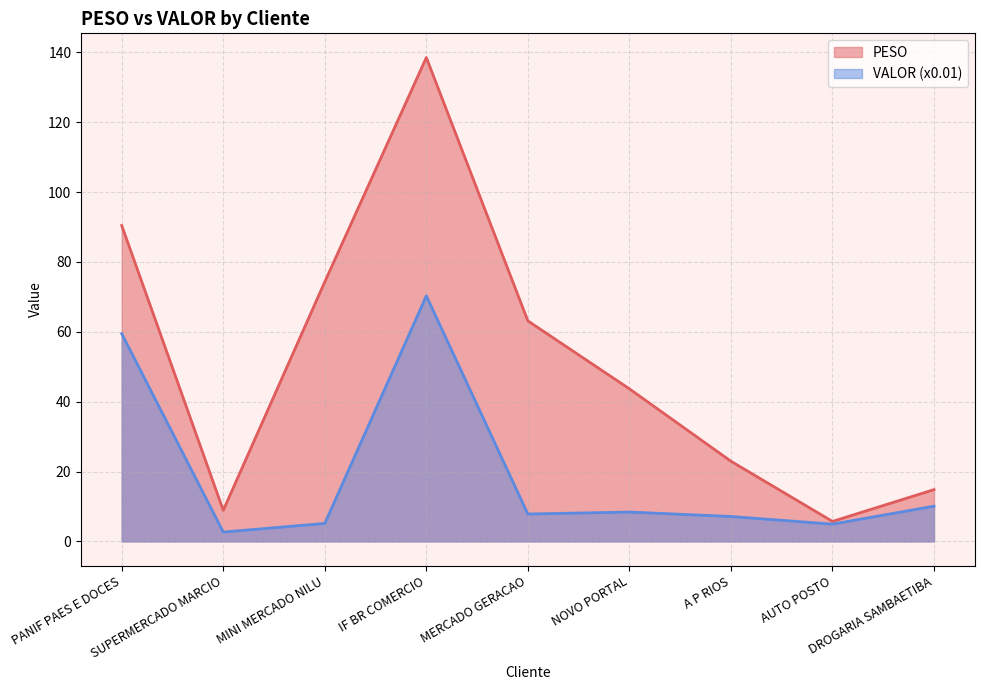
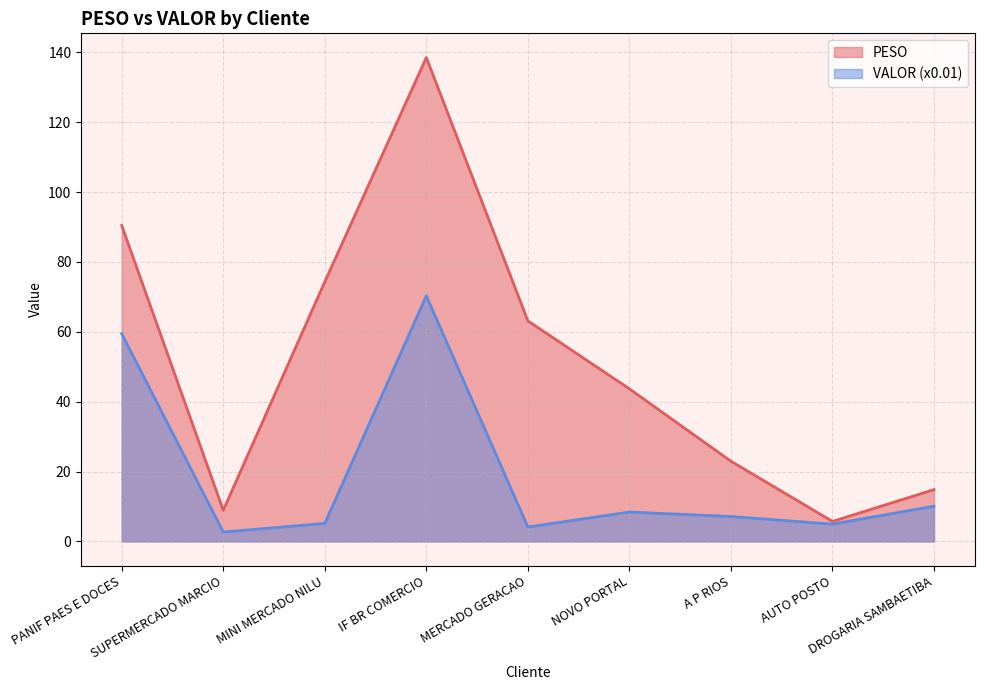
VALOR (x0.01), MERCADO GERACAO: 8 -> 4
